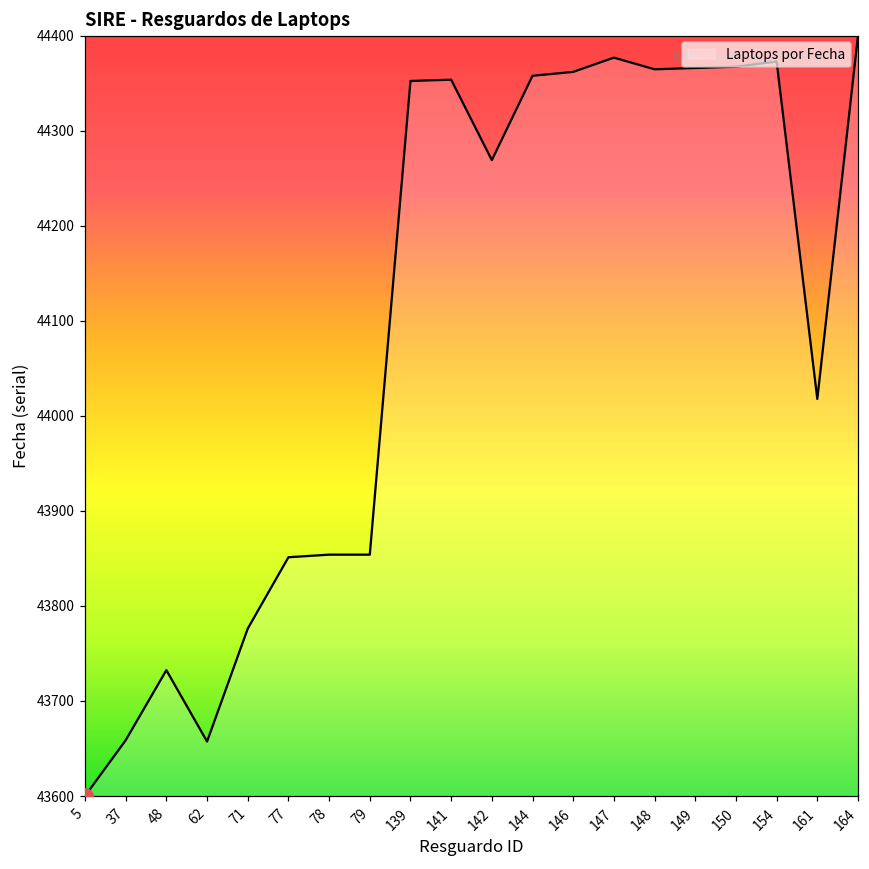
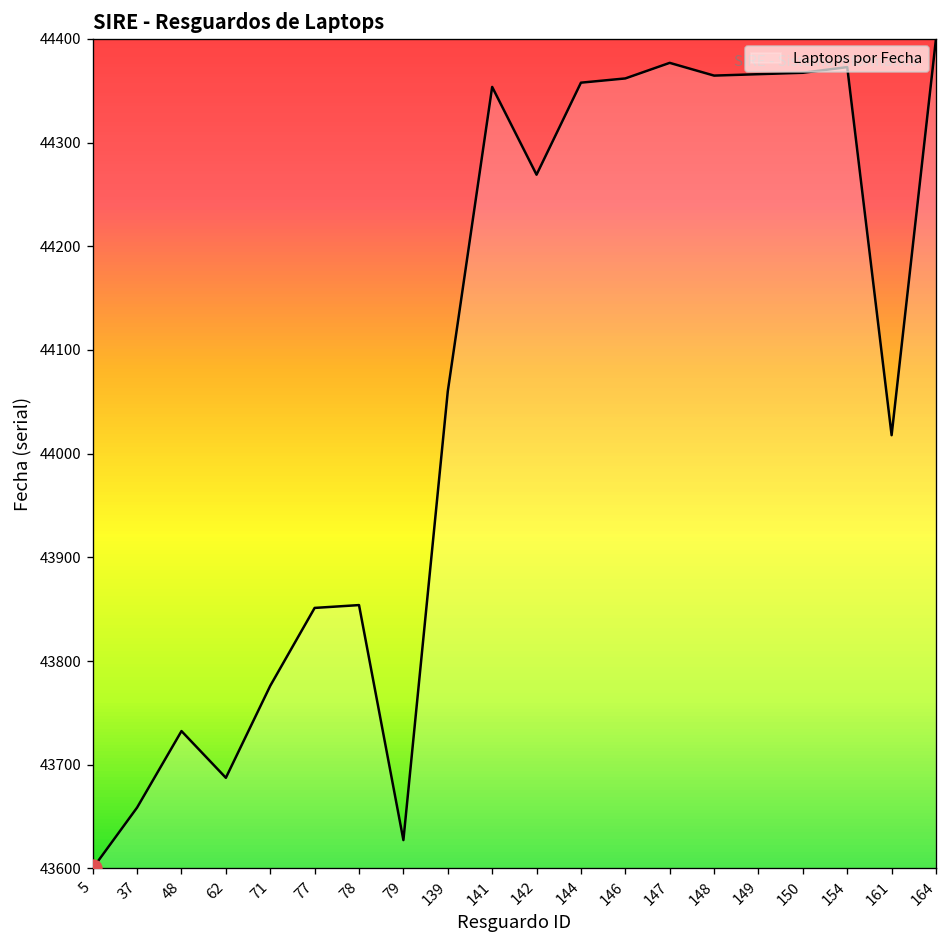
Laptops por Fecha, 62: 43660 -> 43690
Laptops por Fecha, 79: 43850 -> 43630
Laptops por Fecha, 139: 44350 -> 44060
